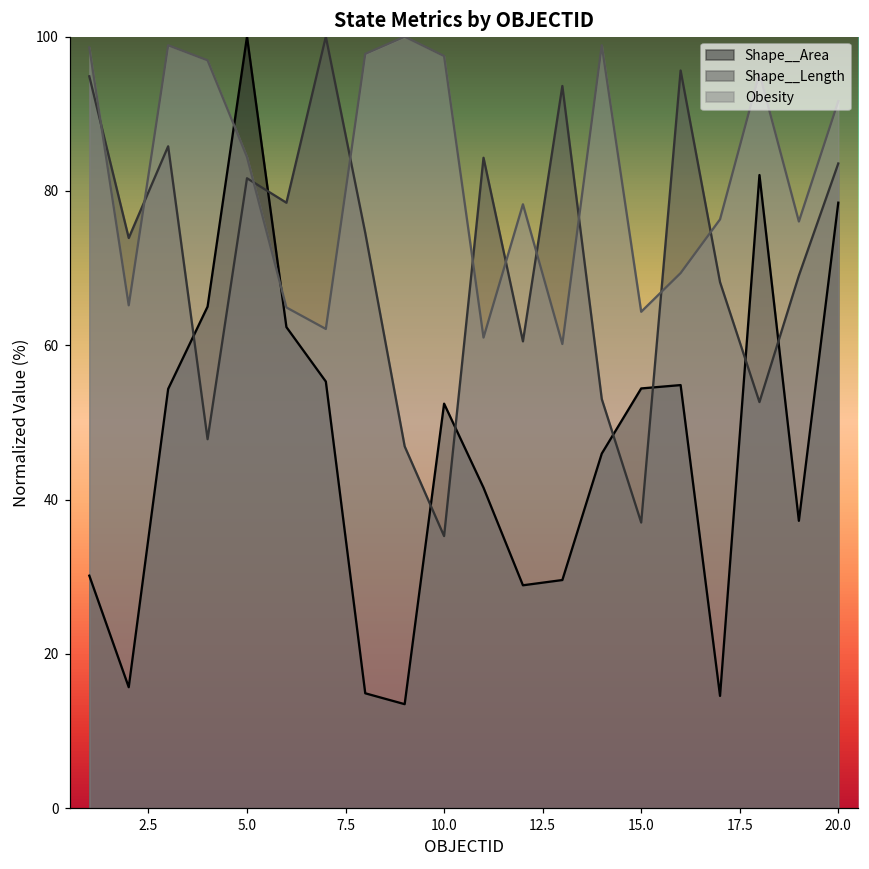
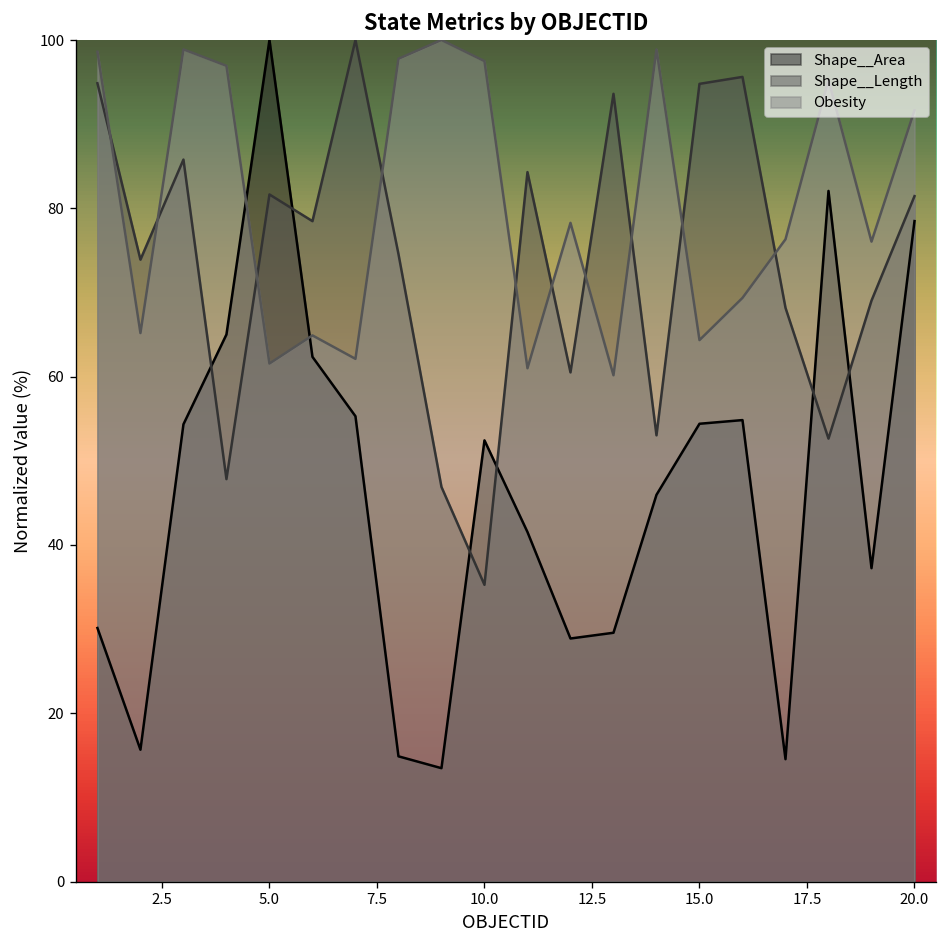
Obesity, 5.0: 84 -> 62
Shape__Length, 15.0: 37 -> 95
Shape__Length, 20.0: 84 -> 81
